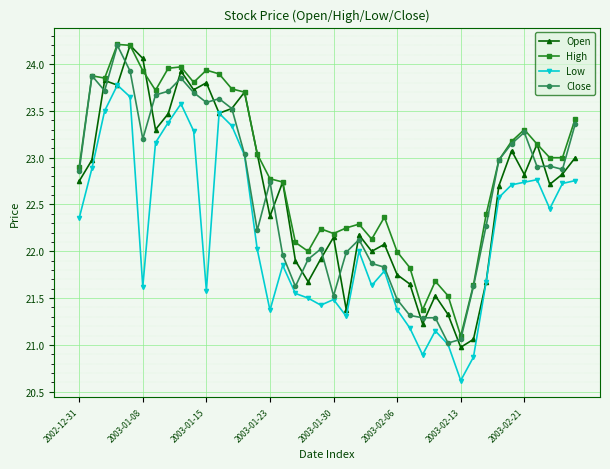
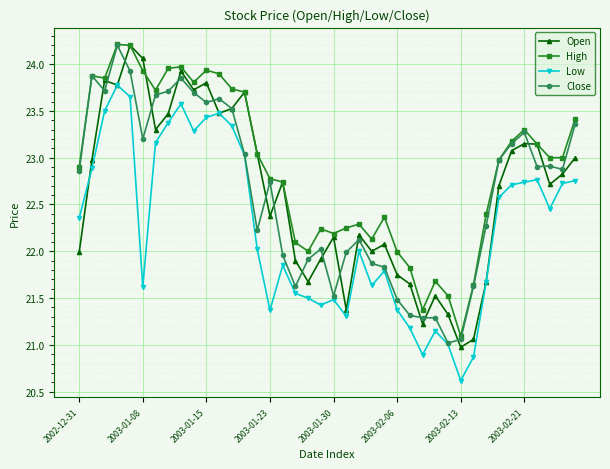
Open, 2002-12-31: 22.8 -> 22.0
Low, 2003-01-15: 21.6 -> 23.4
Open, 2003-02-21: 22.8 -> 23.2
